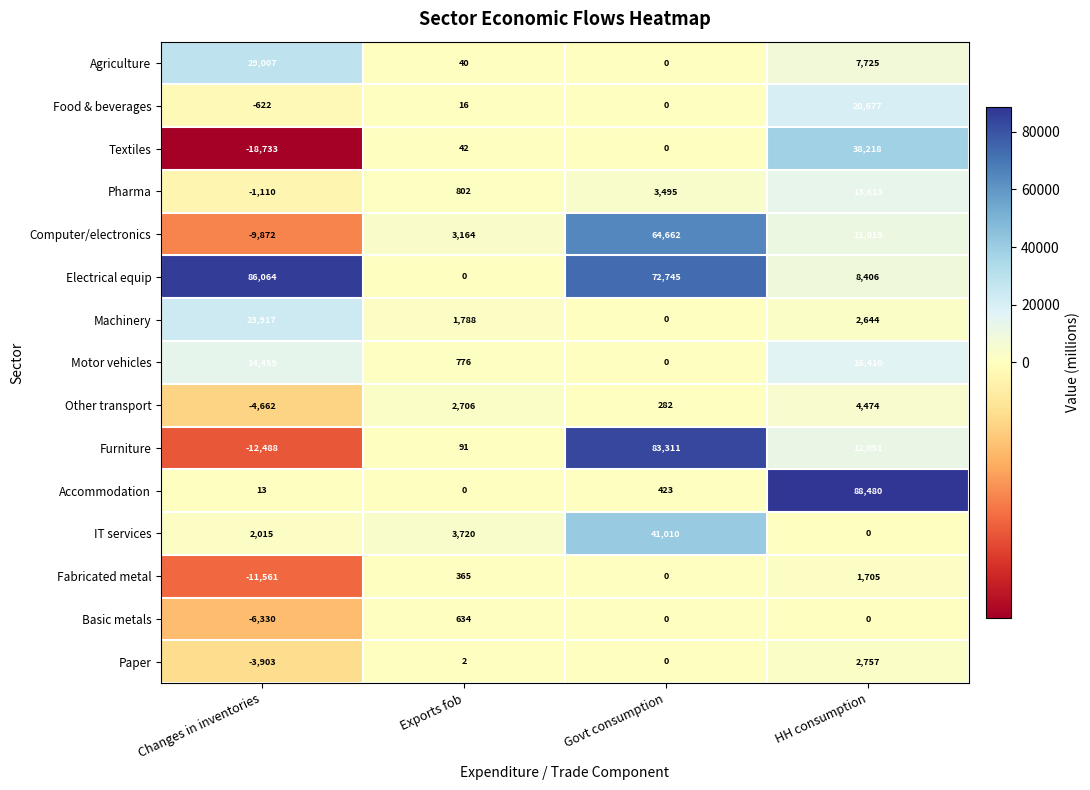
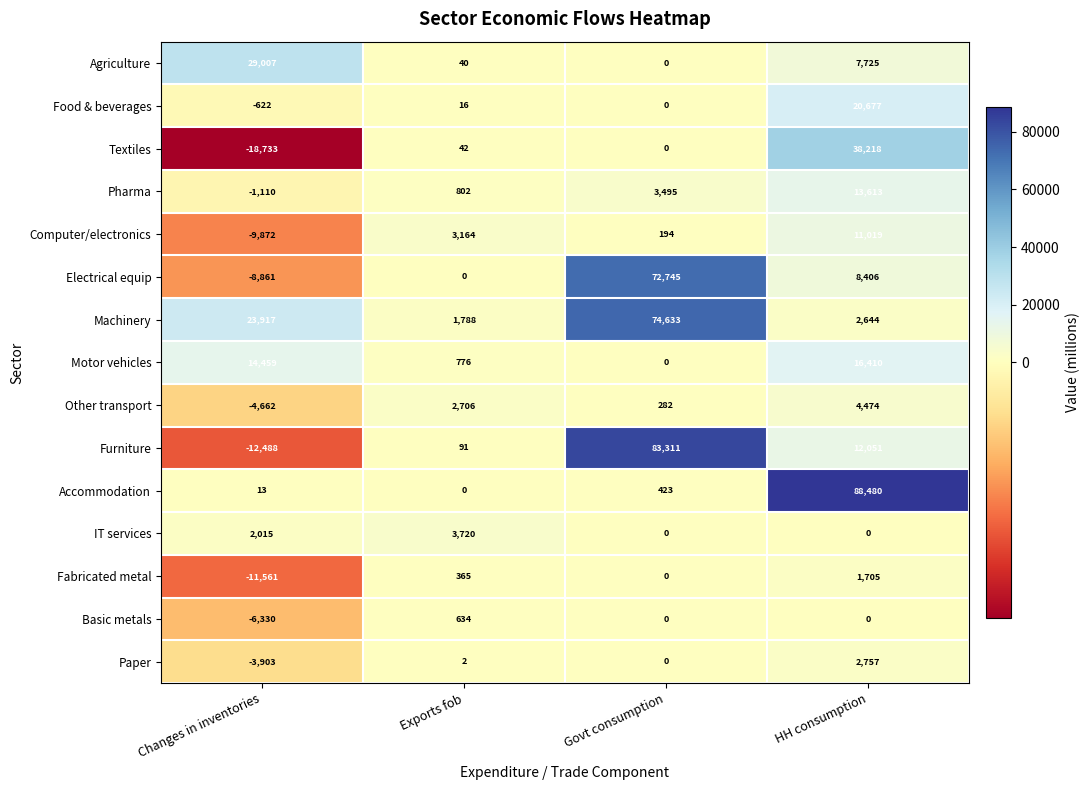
Computer/electronics, Govt consumption: 64,662 -> 194
Electrical equip, Changes in inventories: 86,064 -> -8,861
Machinery, Govt consumption: 0 -> 74,633
IT services, Govt consumption: 41,010 -> 0
